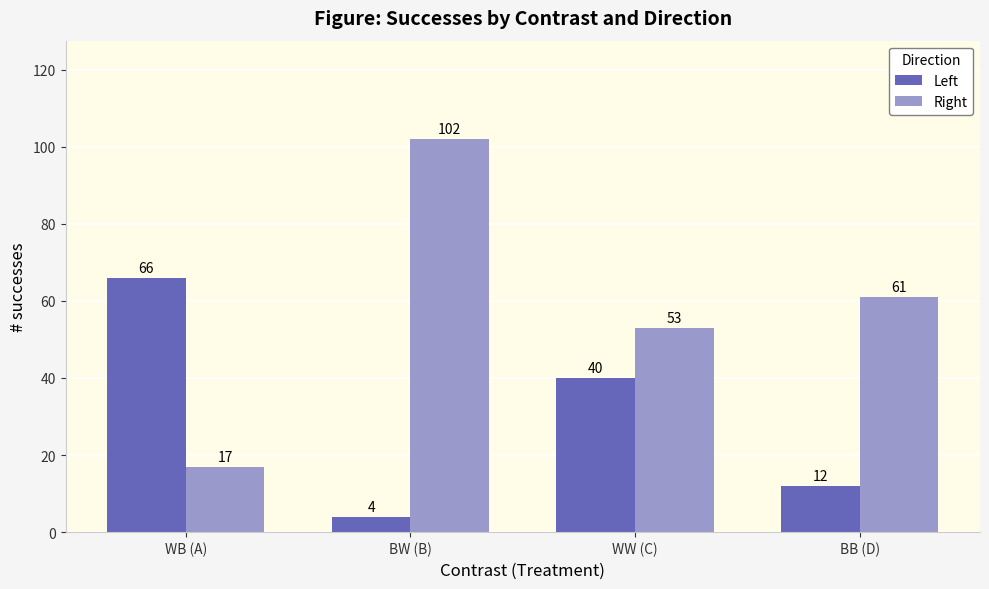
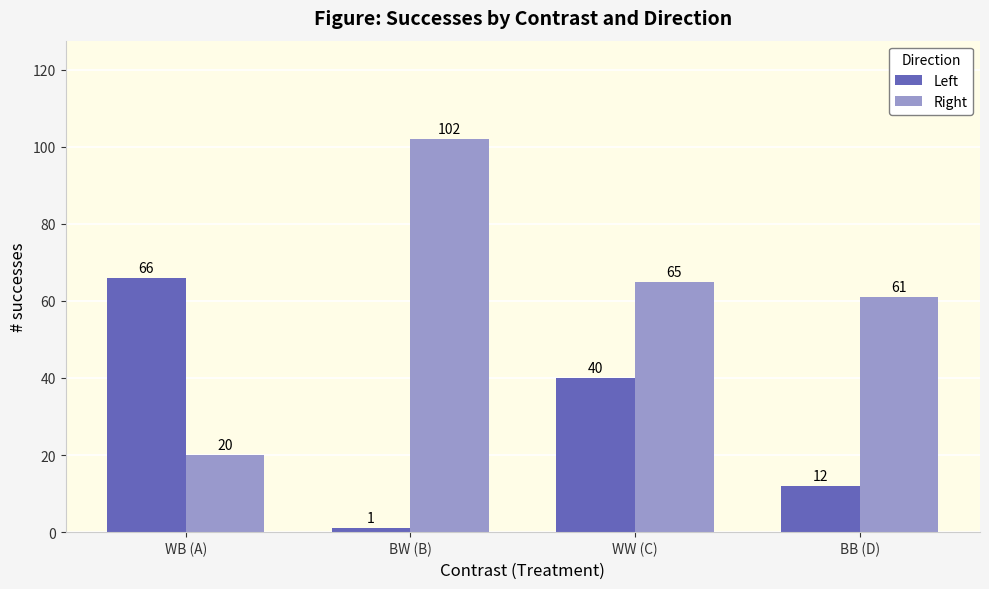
Right, WB (A): 17 -> 20
Left, BW (B): 4 -> 1
Right, WW (C): 53 -> 65
